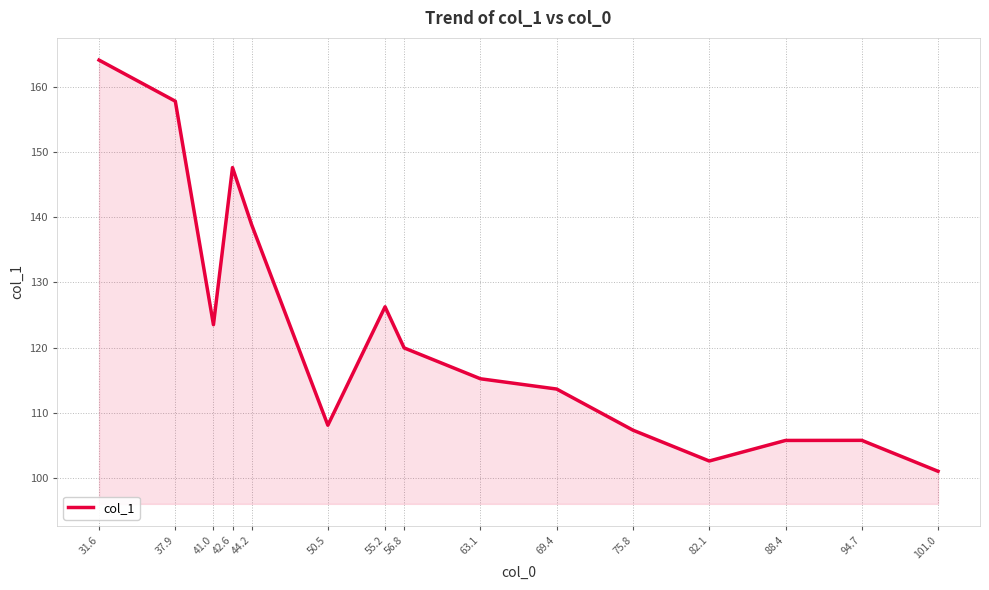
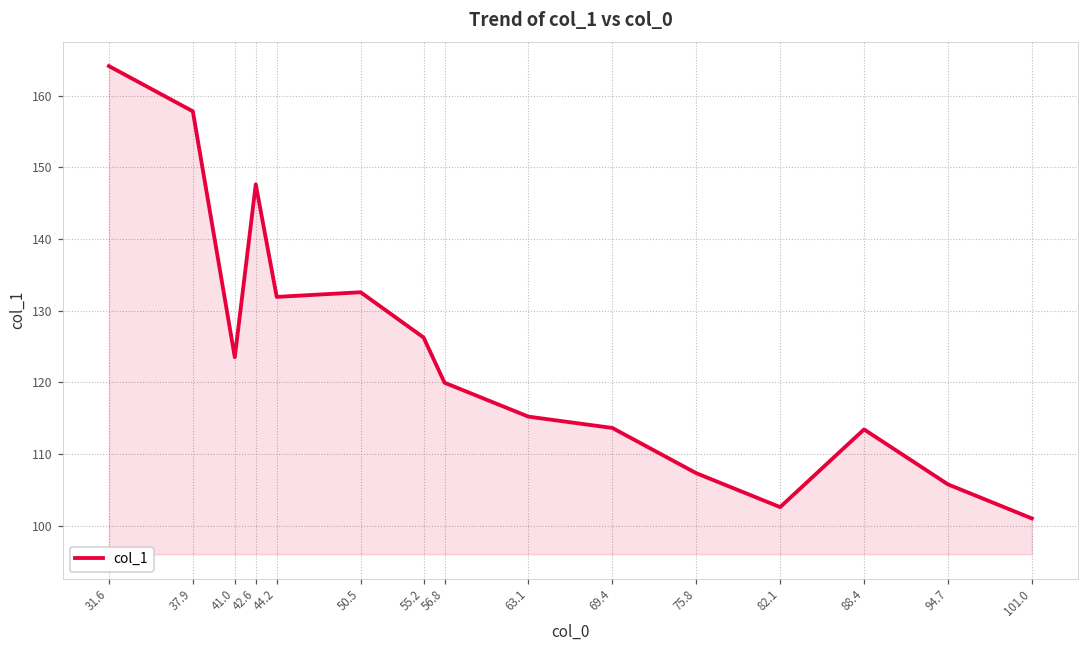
44.2: 139 -> 132
50.5: 108 -> 133
88.4: 106 -> 113
